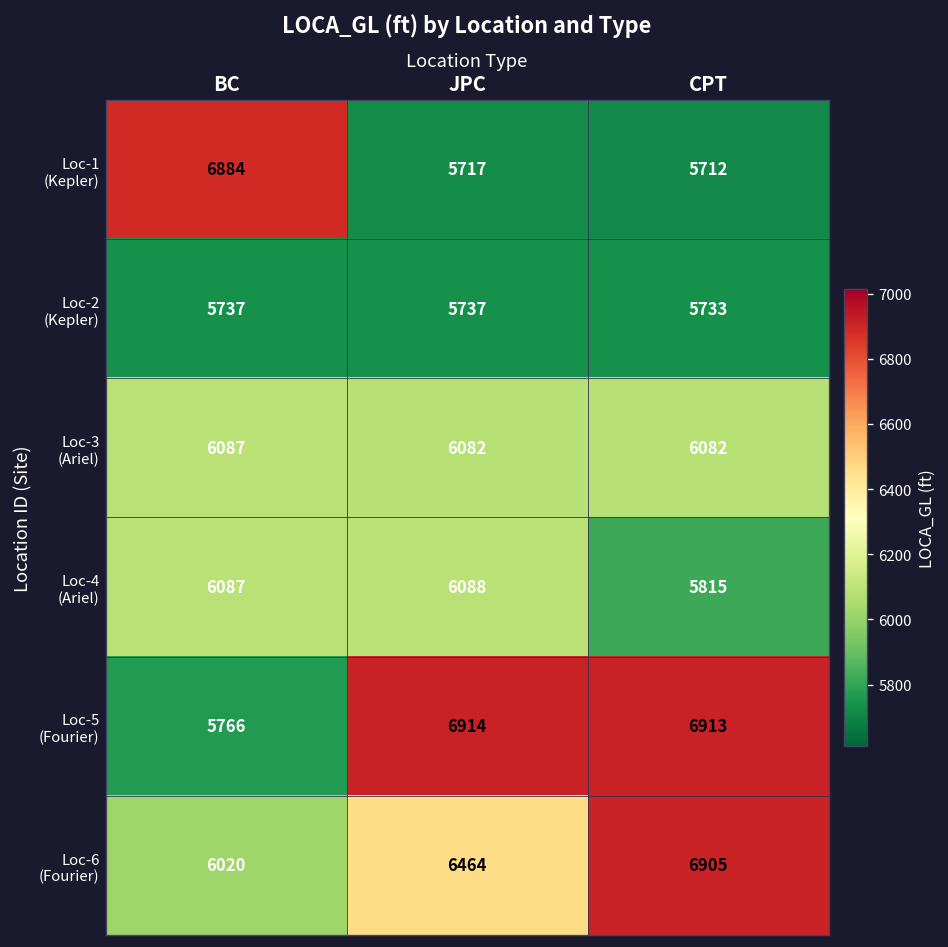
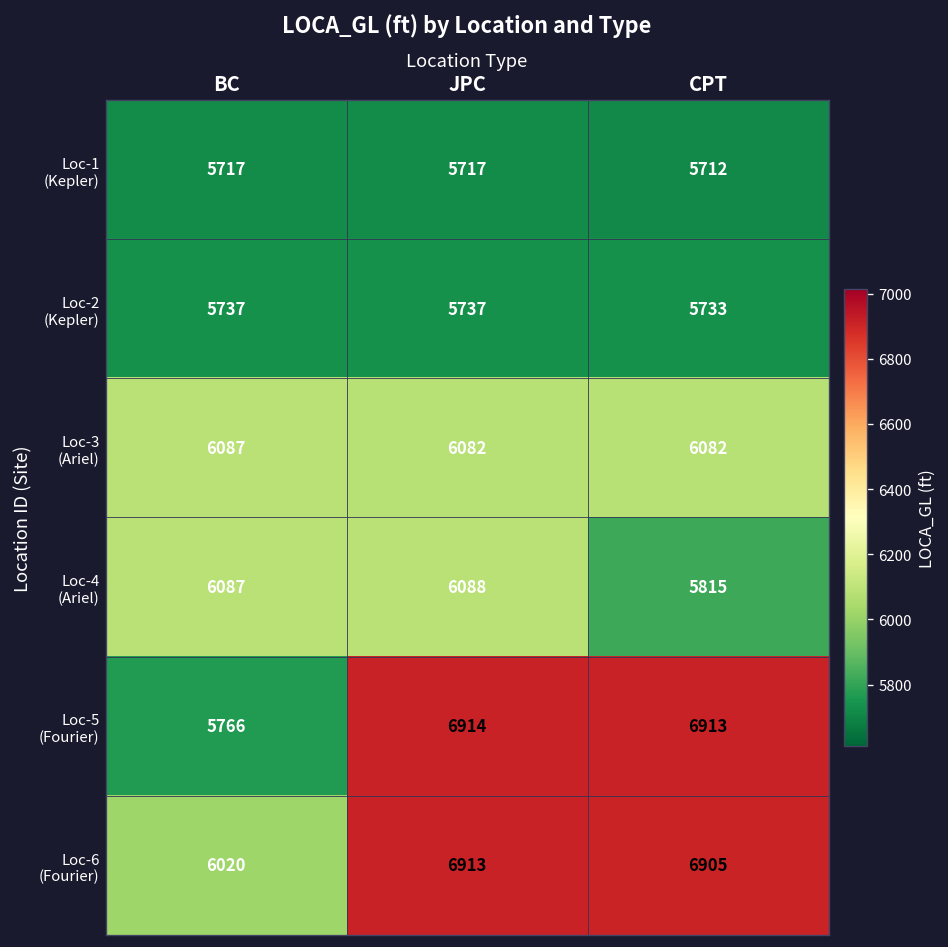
Loc-1 (Kepler), BC: 6884 -> 5717
Loc-6 (Fourier), JPC: 6464 -> 6913
